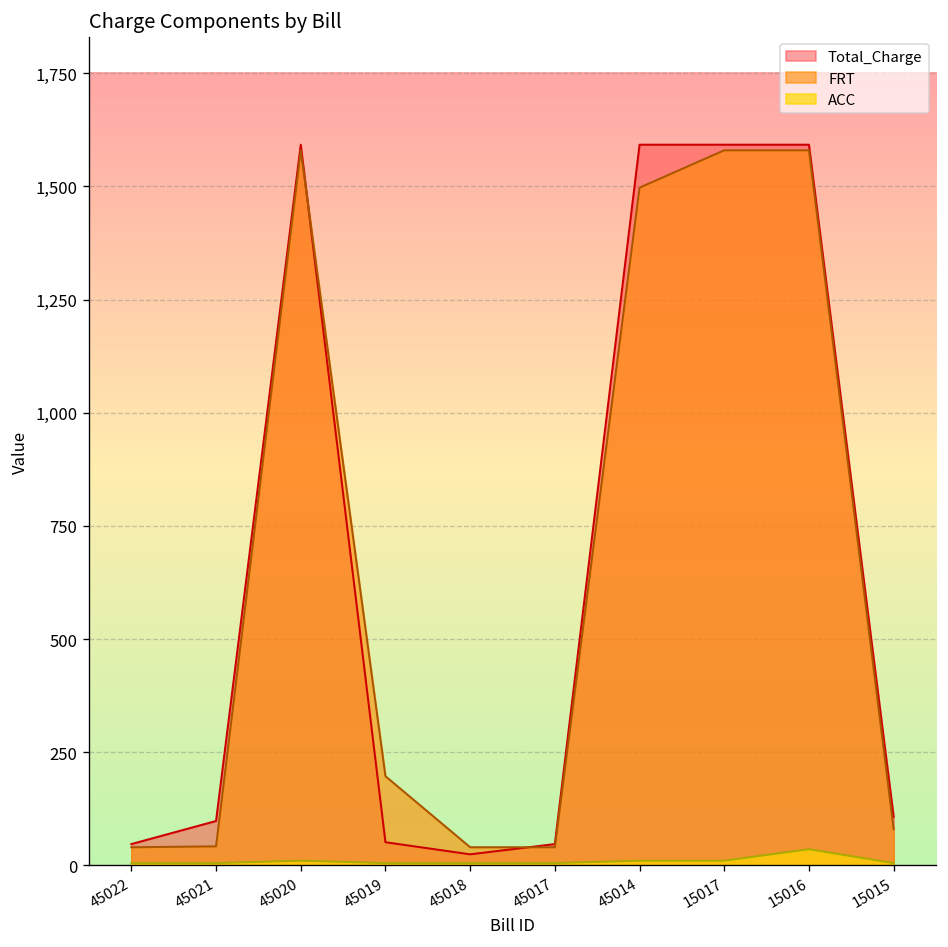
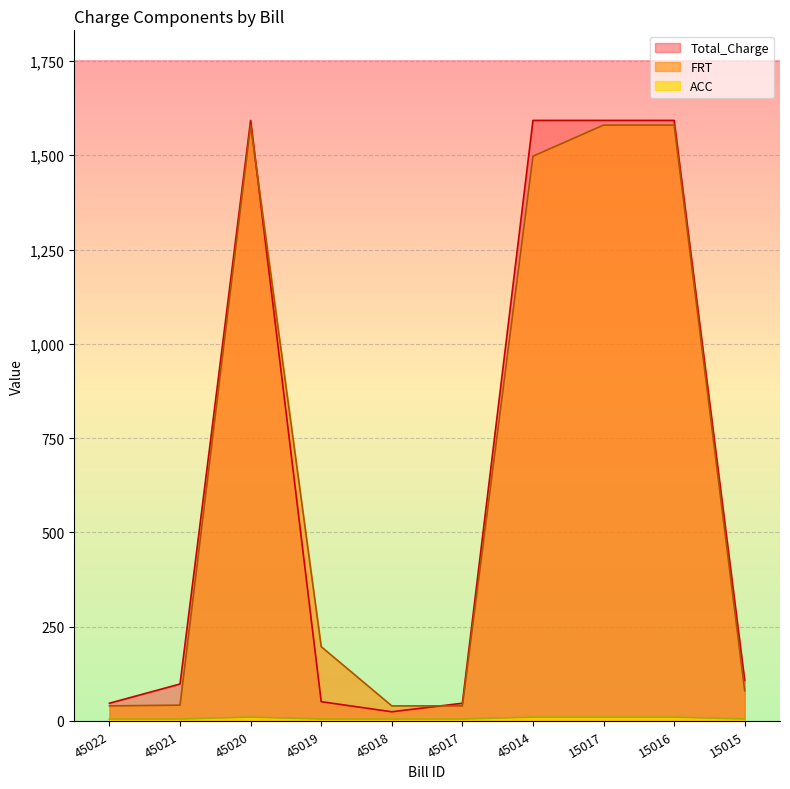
ACC, 15016: 40 -> 10
